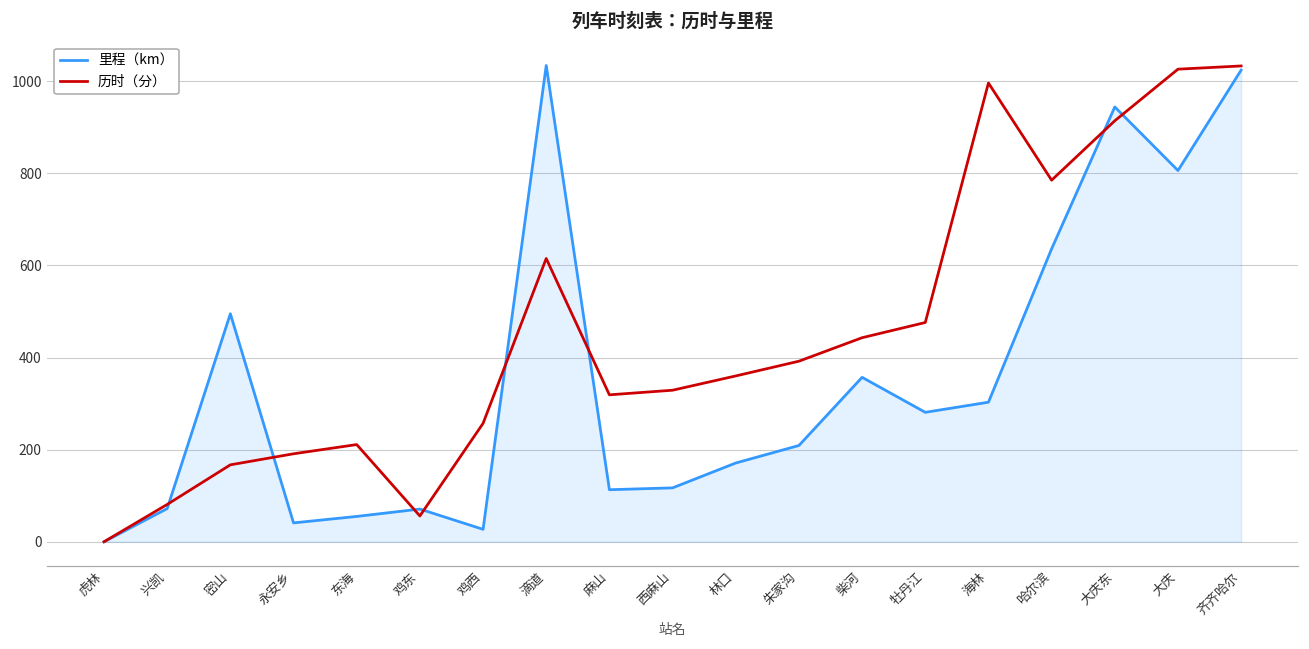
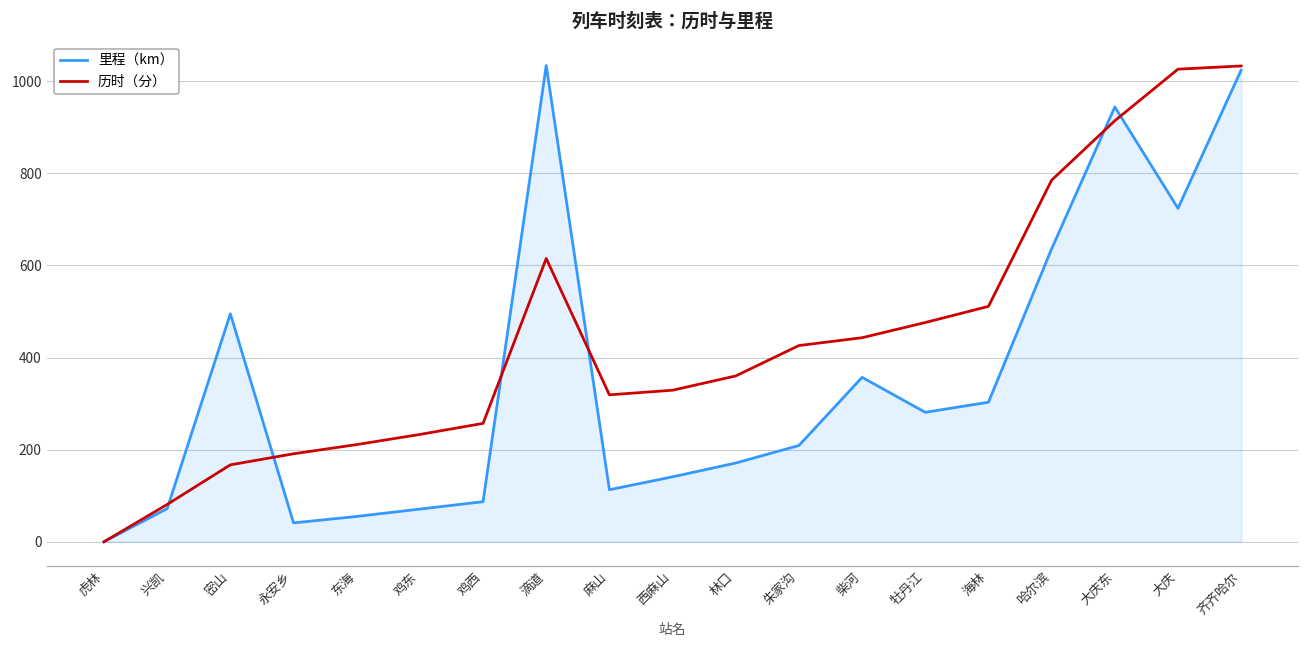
历时（分）, 鸡东: 60 -> 230
里程（km）, 鸡西: 30 -> 90
里程（km）, 西麻山: 120 -> 140
历时（分）, 朱家沟: 390 -> 430
历时（分）, 海林: 1000 -> 510
里程（km）, 大庆: 810 -> 720
